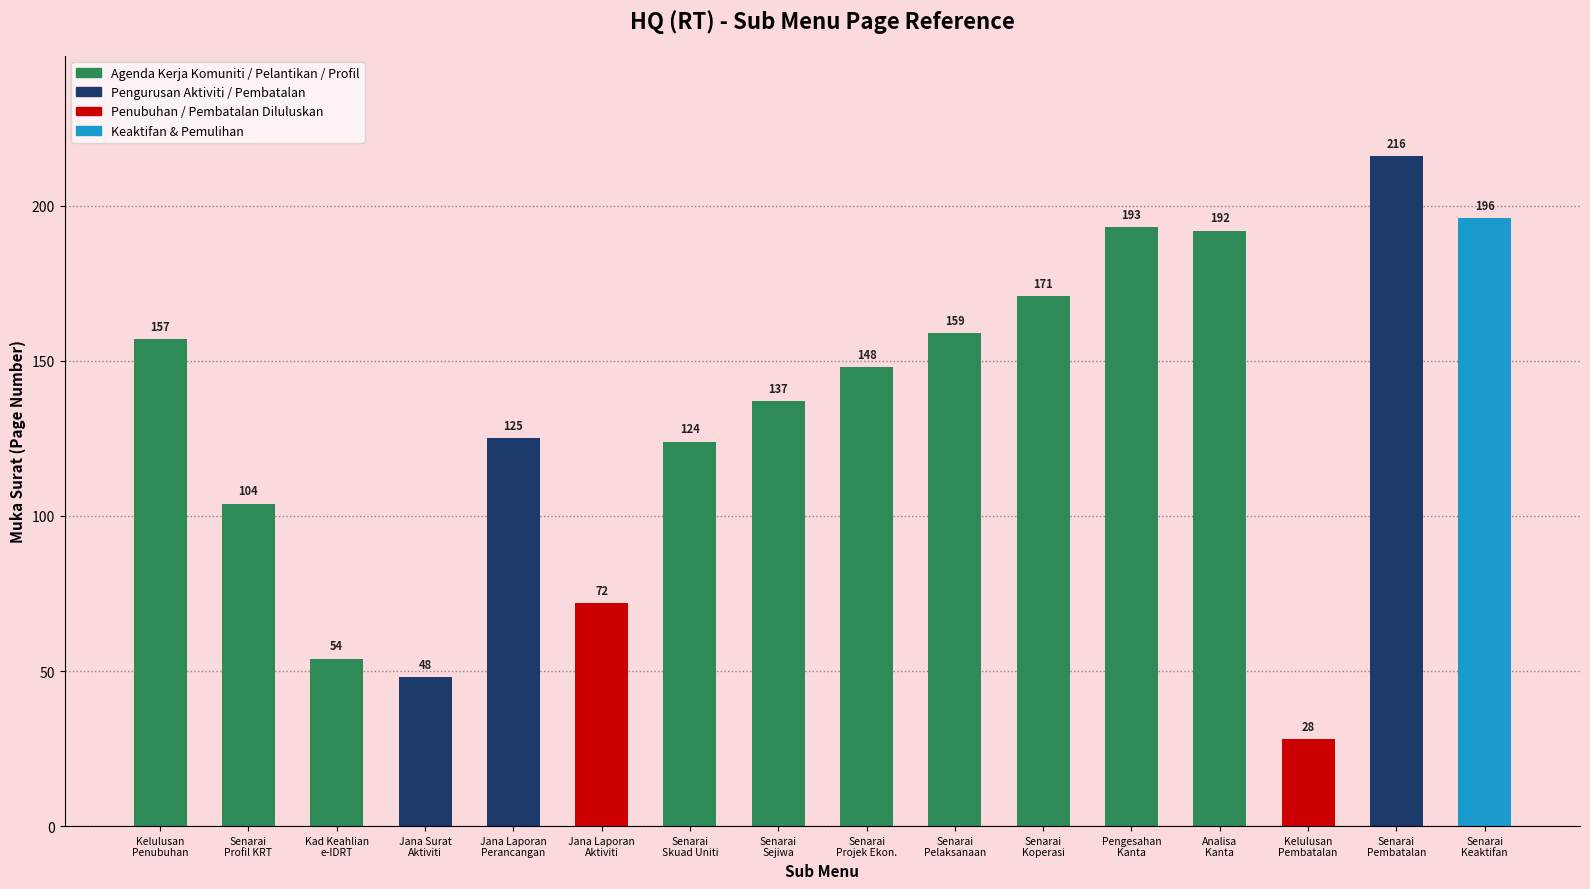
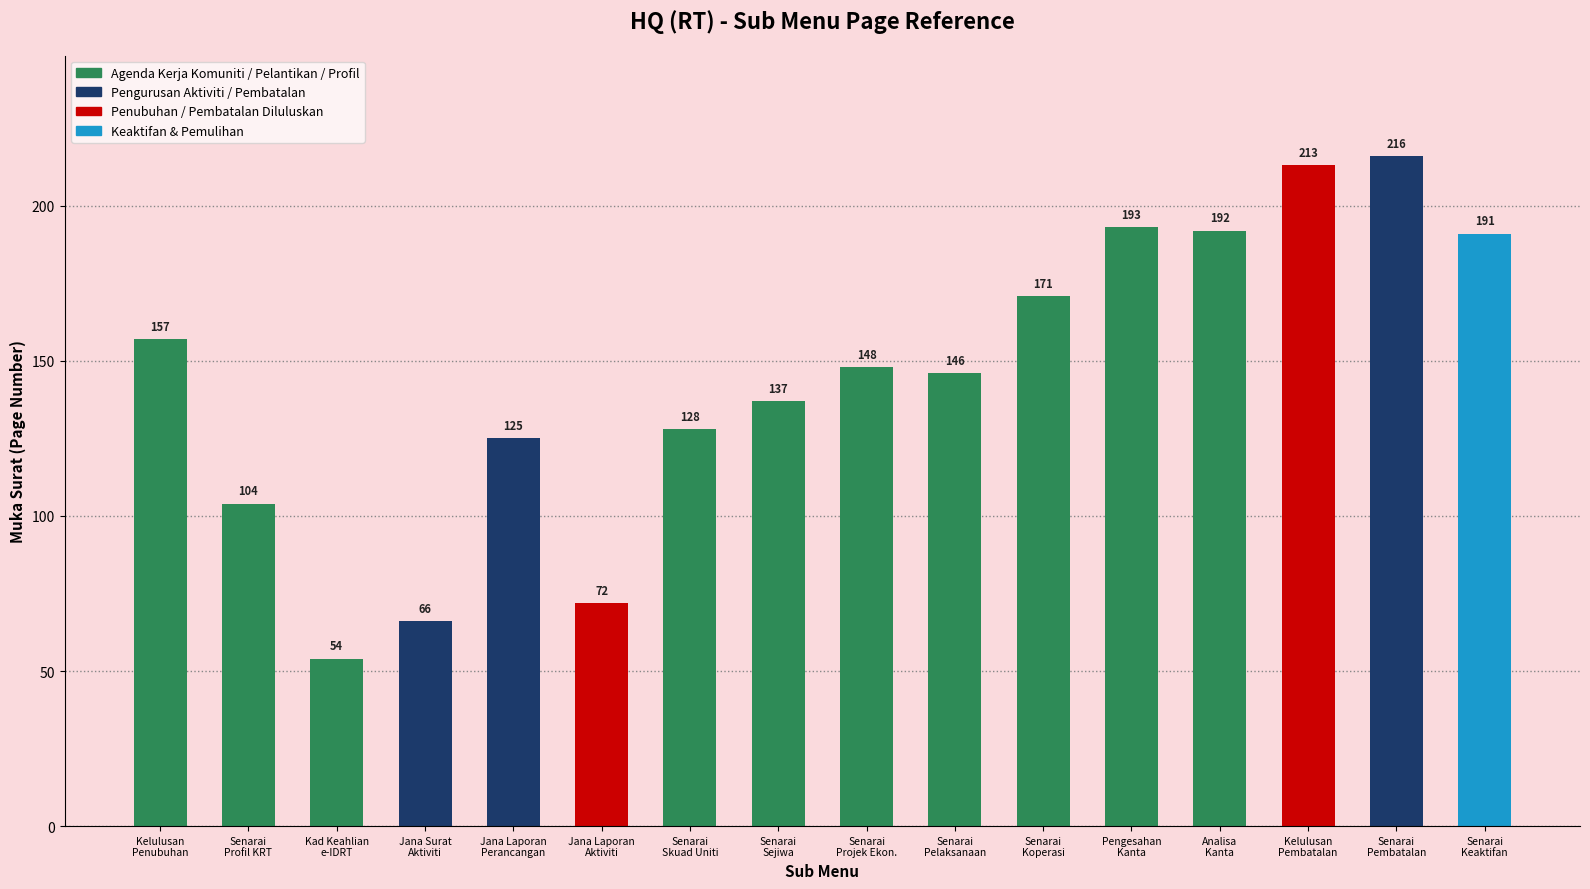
Jana Surat Aktiviti: 48 -> 66
Senarai Skuad Uniti: 124 -> 128
Senarai Pelaksanaan: 159 -> 146
Kelulusan Pembatalan: 28 -> 213
Senarai Keaktifan: 196 -> 191
